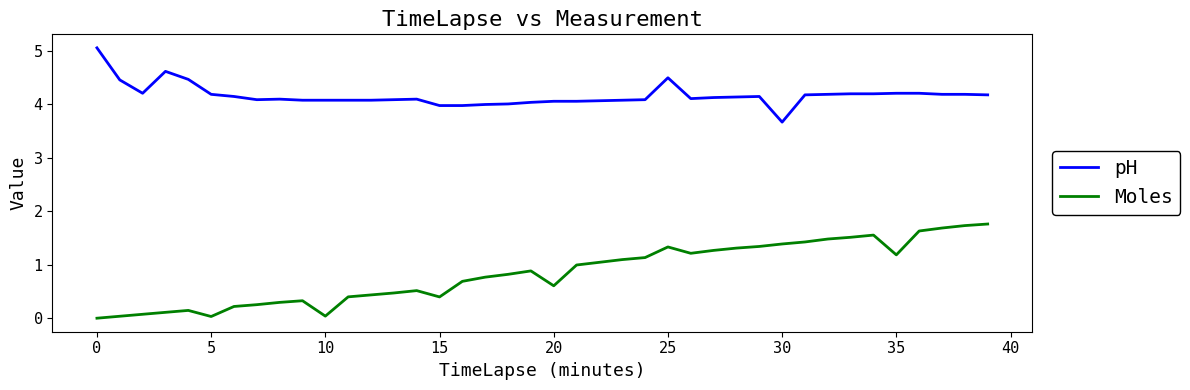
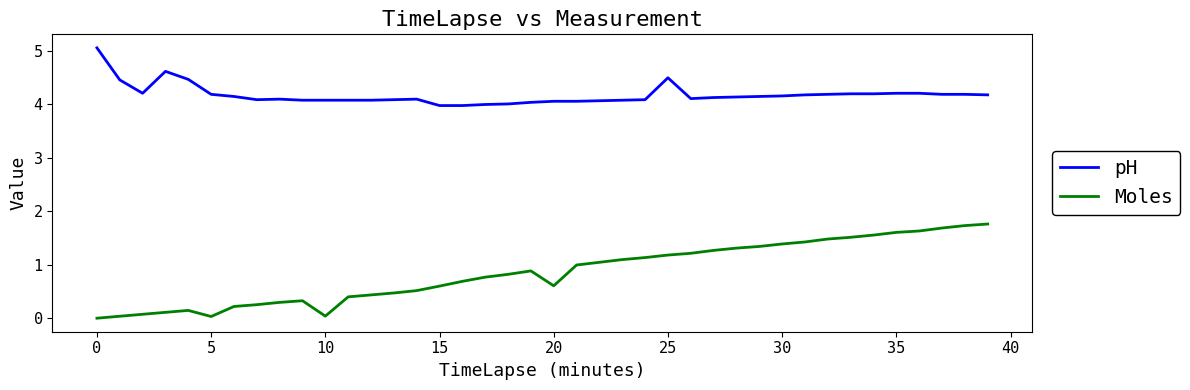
Moles, 15: 0.4 -> 0.6
Moles, 25: 1.3 -> 1.2
pH, 30: 3.7 -> 4.2
Moles, 35: 1.2 -> 1.6
